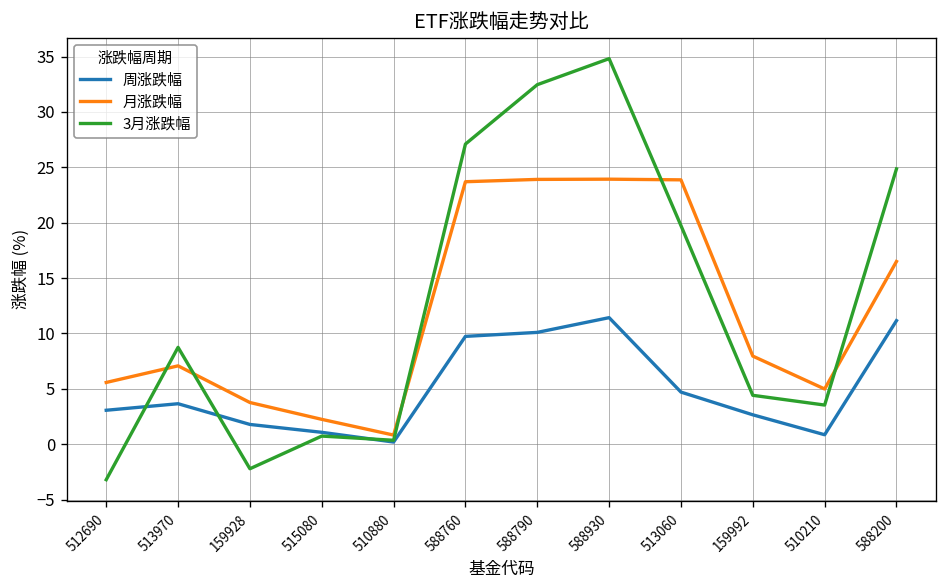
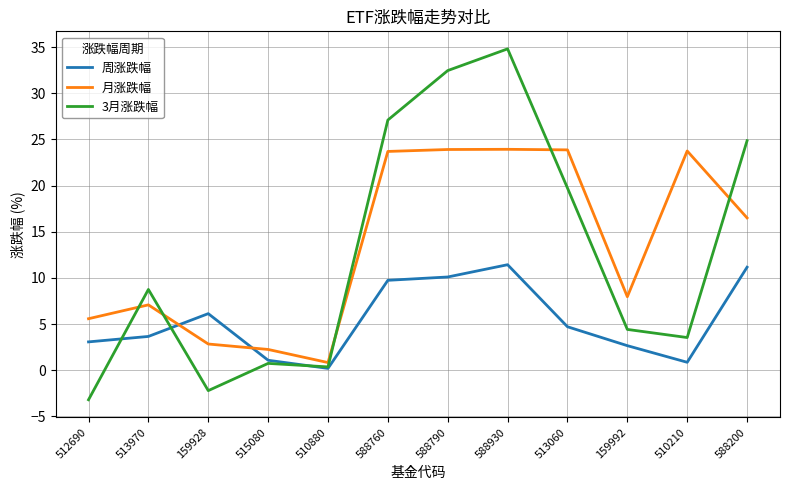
周涨跌幅, 159928: 2 -> 6
月涨跌幅, 159928: 4 -> 3
月涨跌幅, 510210: 5 -> 24
